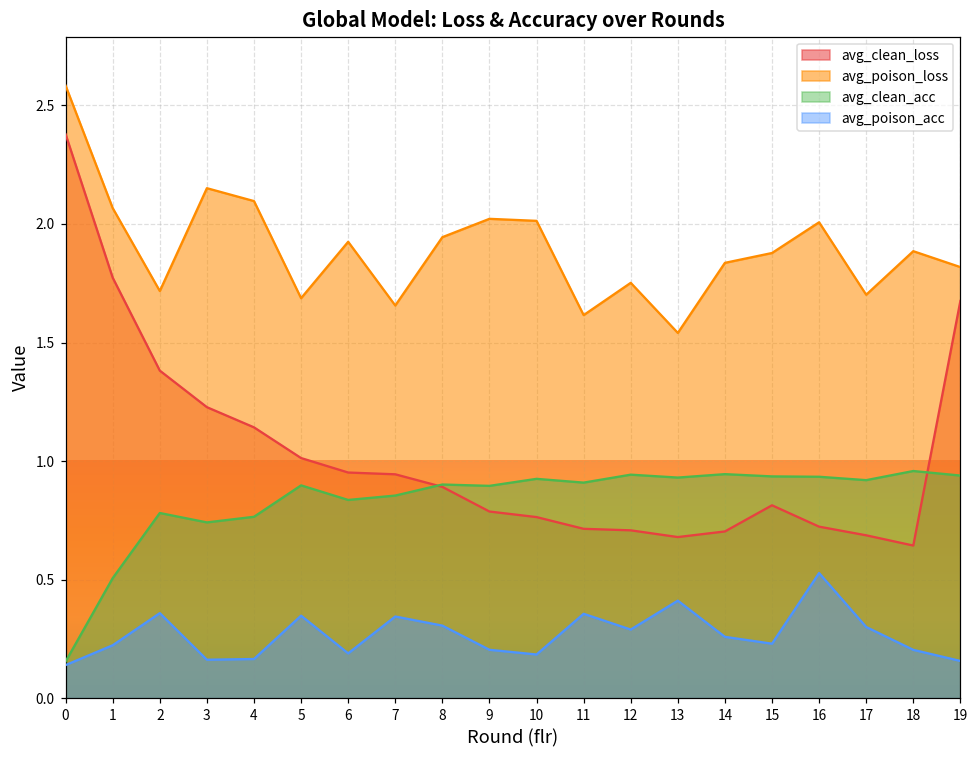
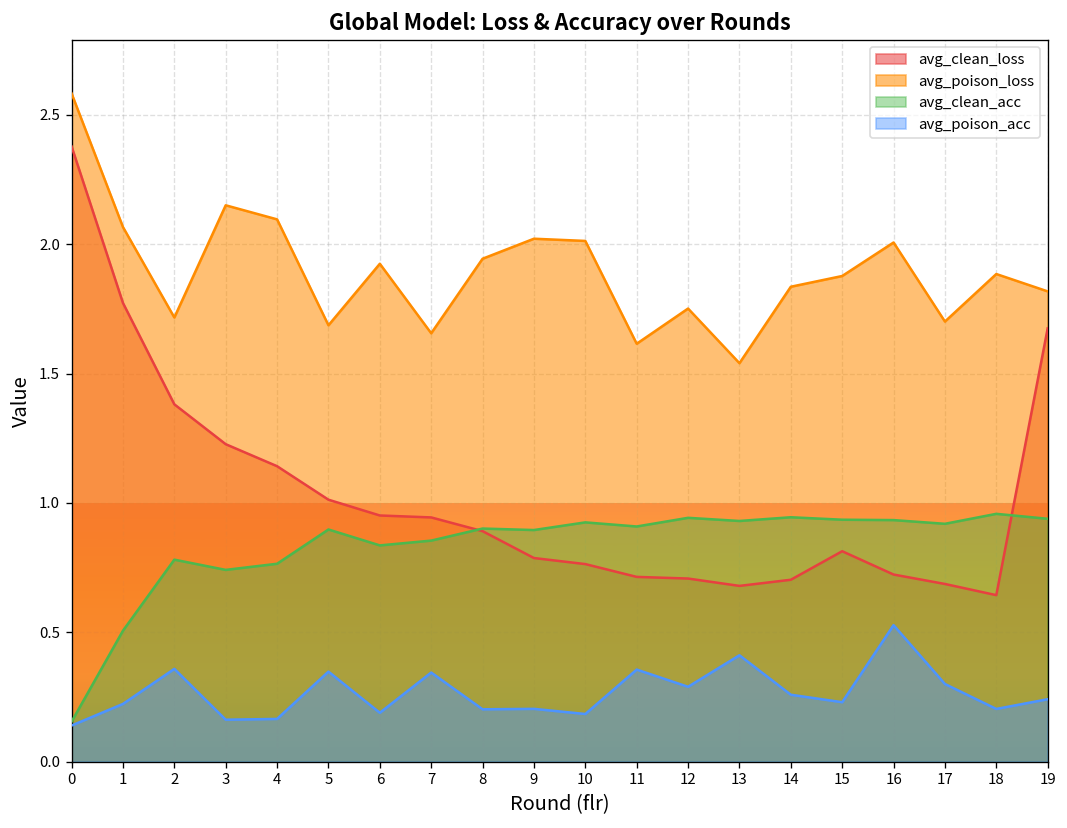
avg_poison_acc, 8: 0.31 -> 0.20
avg_poison_acc, 19: 0.16 -> 0.24
